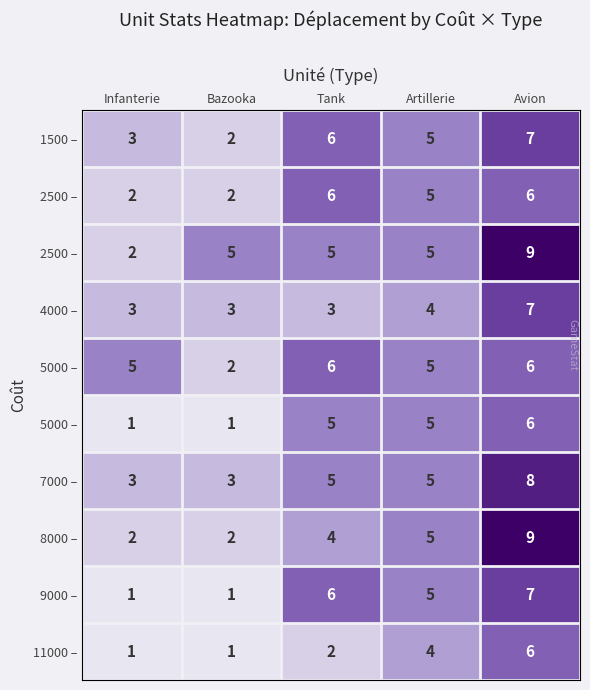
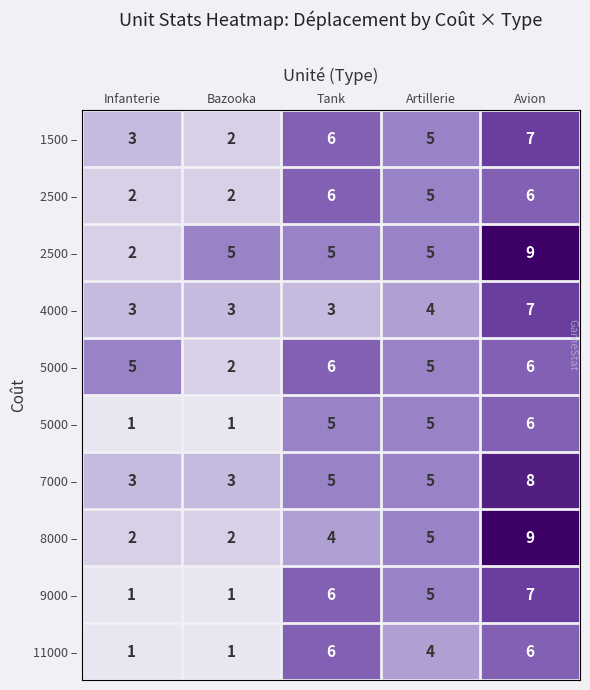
11000 –, Tank: 2 -> 6
